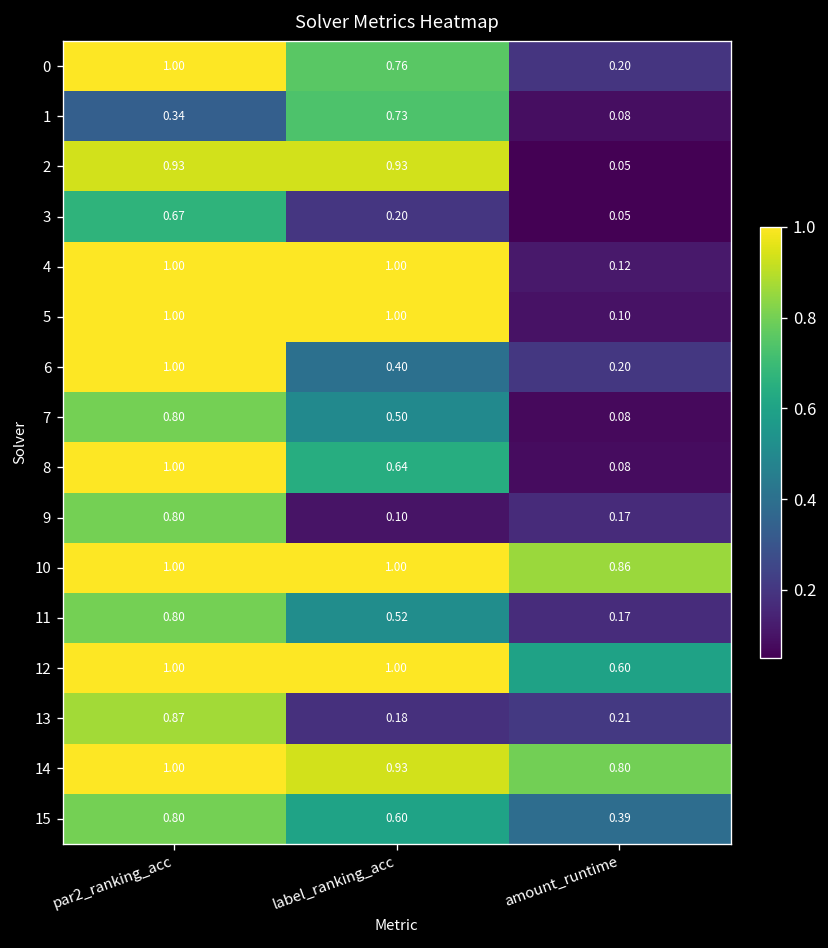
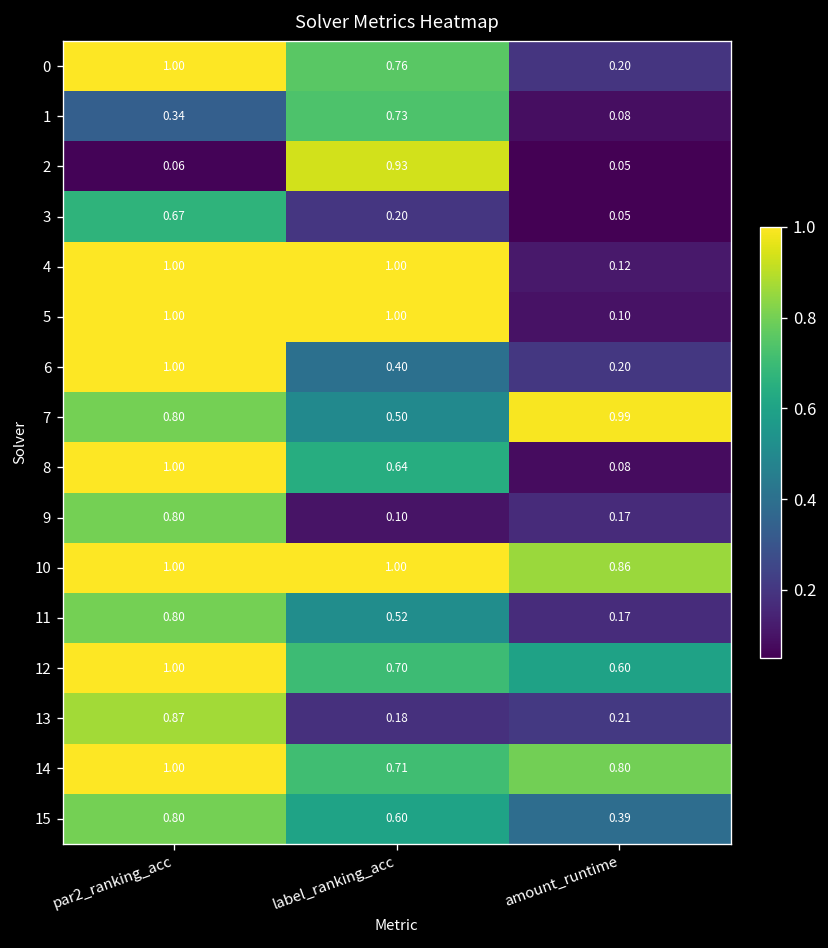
2, par2_ranking_acc: 0.93 -> 0.06
7, amount_runtime: 0.08 -> 0.99
12, label_ranking_acc: 1.00 -> 0.70
14, label_ranking_acc: 0.93 -> 0.71
